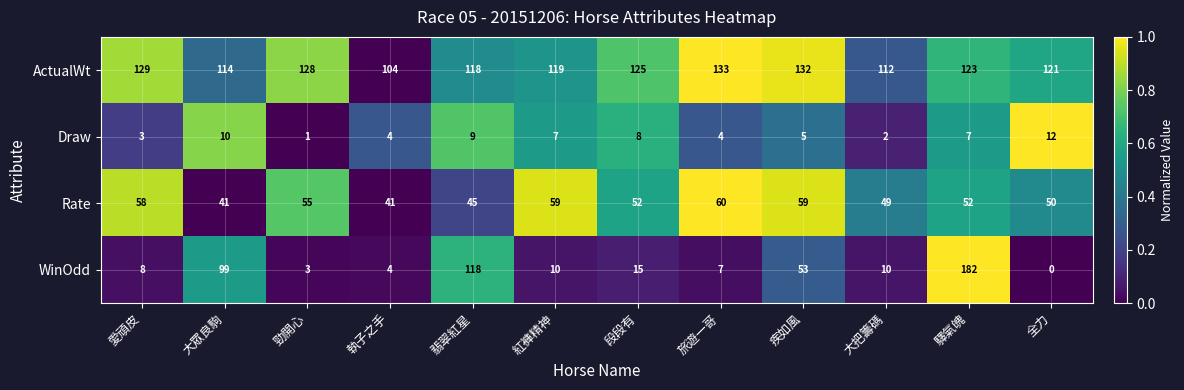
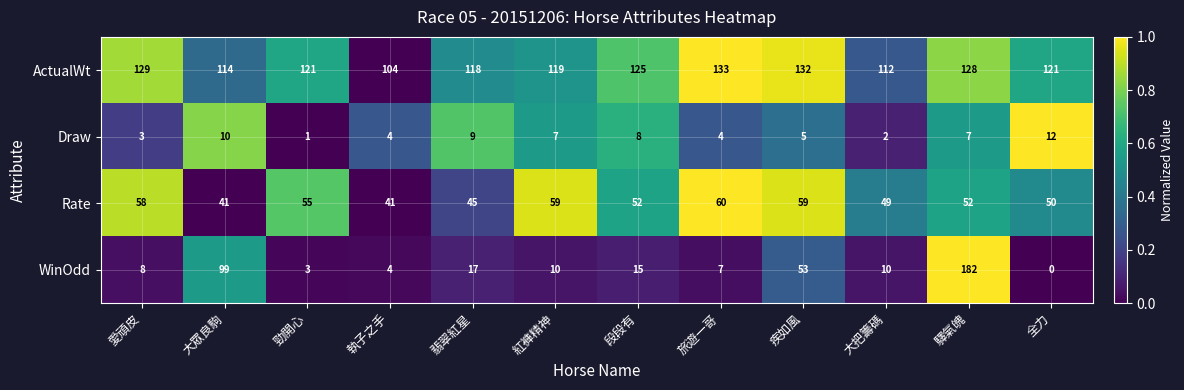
ActualWt, 勁開心: 128 -> 121
ActualWt, 驛氣魄: 123 -> 128
WinOdd, 翡翠紅星: 118 -> 17
